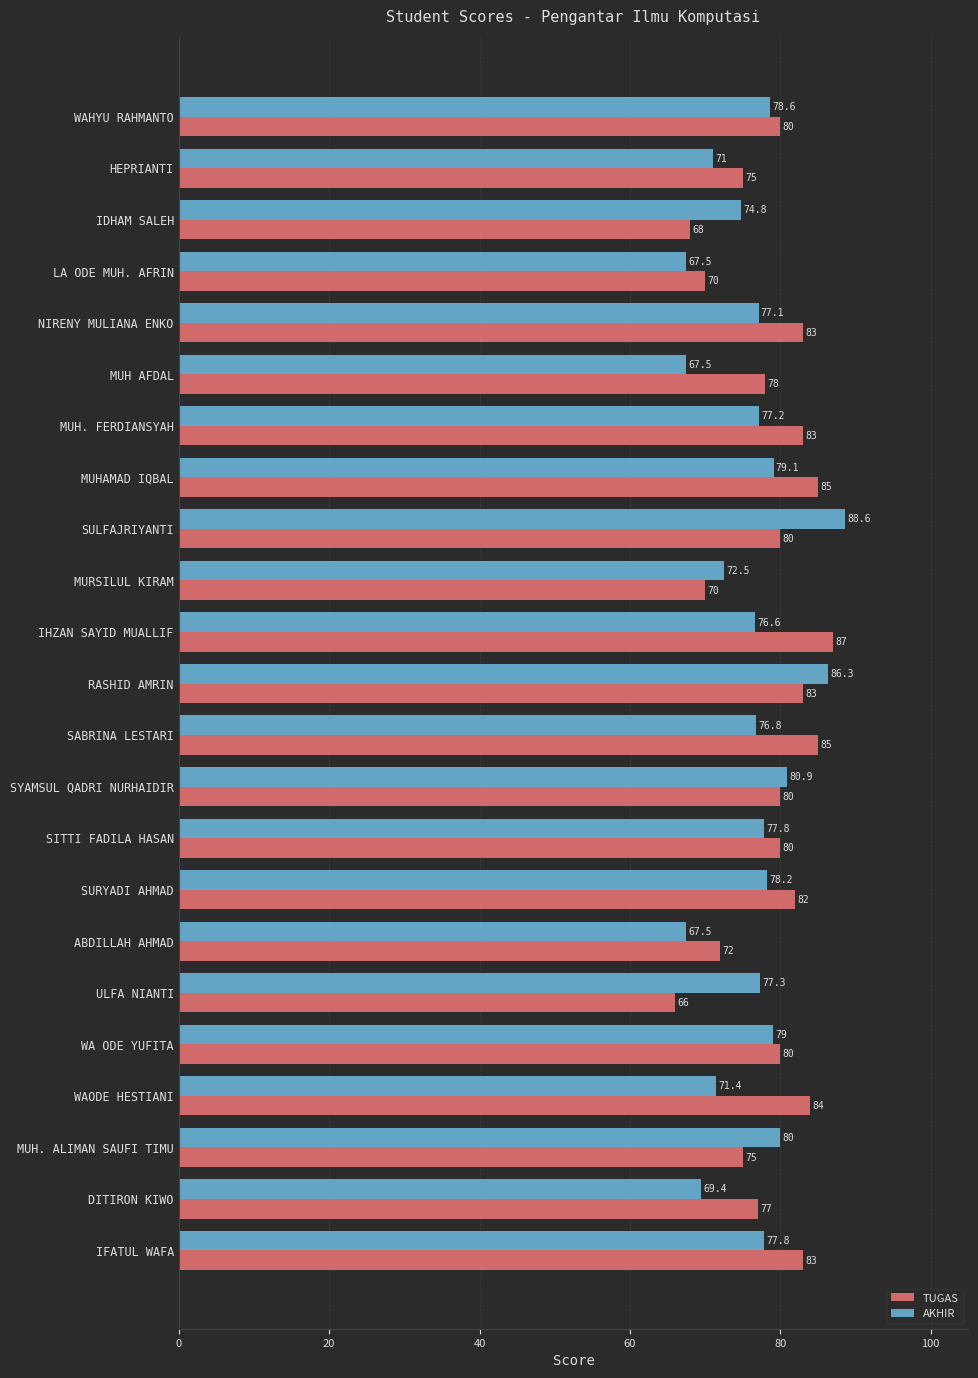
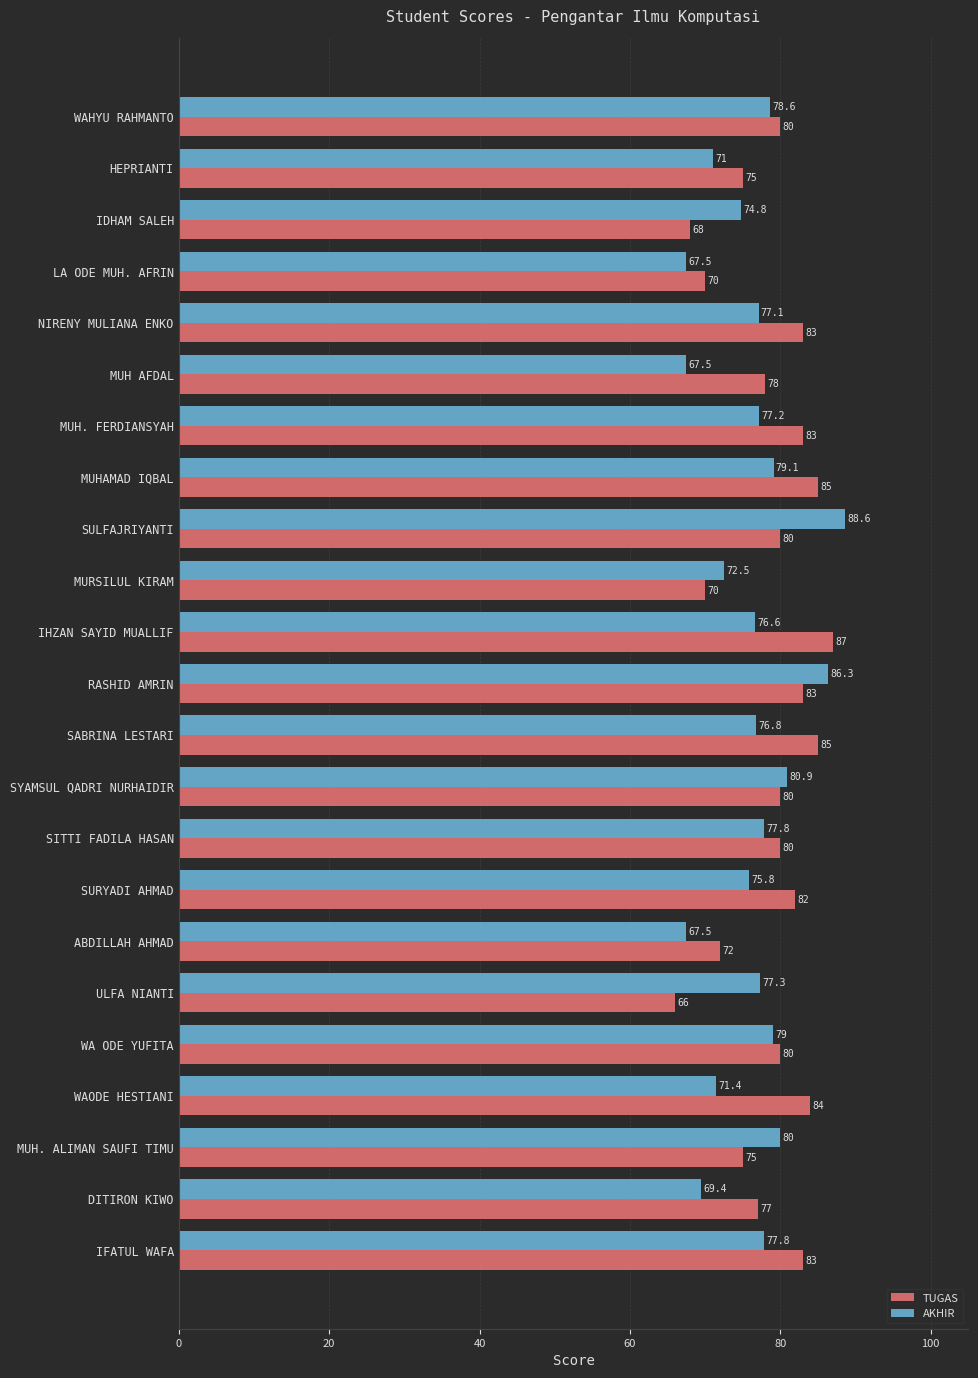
AKHIR, SURYADI AHMAD: 78.2 -> 75.8
